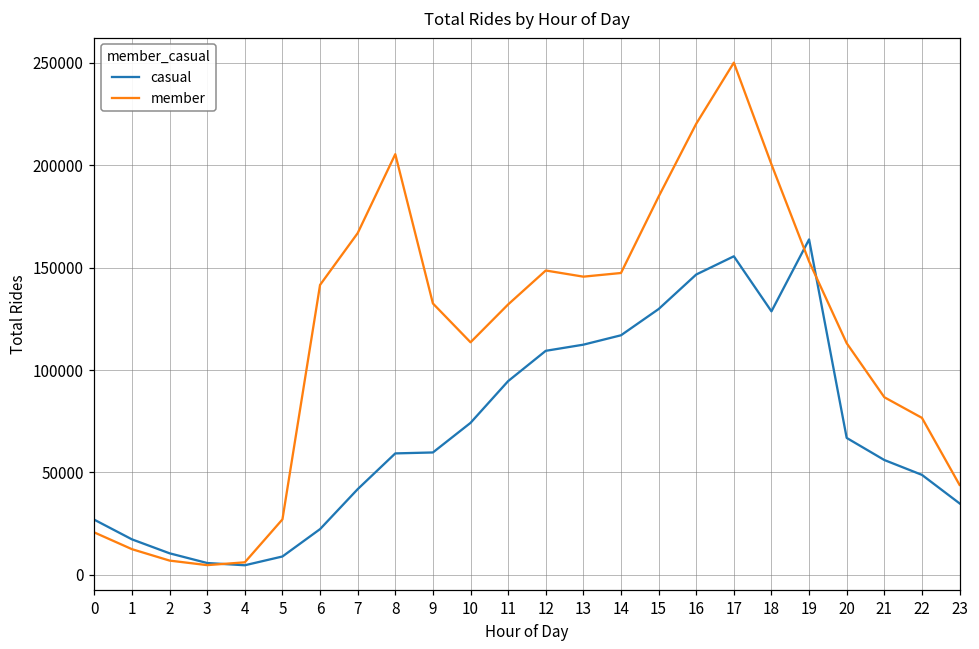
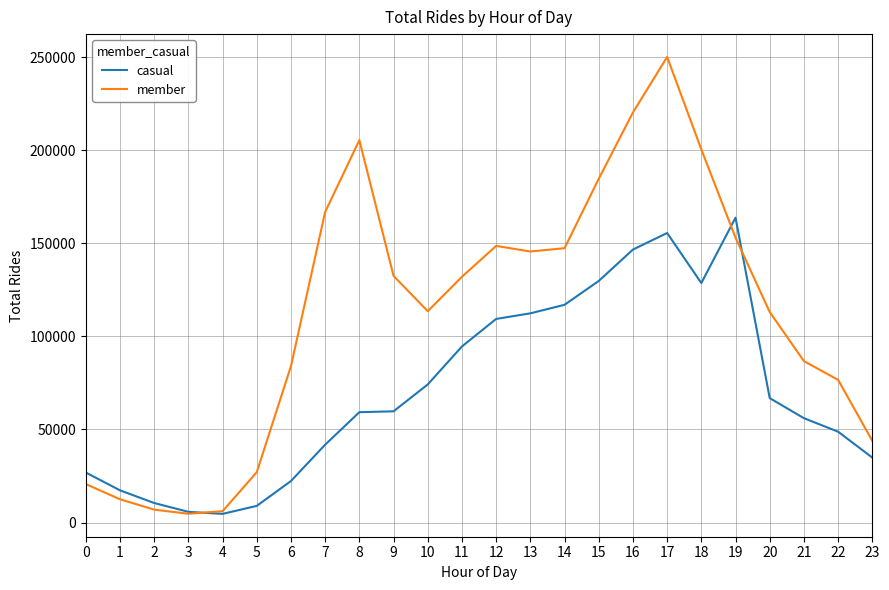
member, 6: 142000 -> 84000
